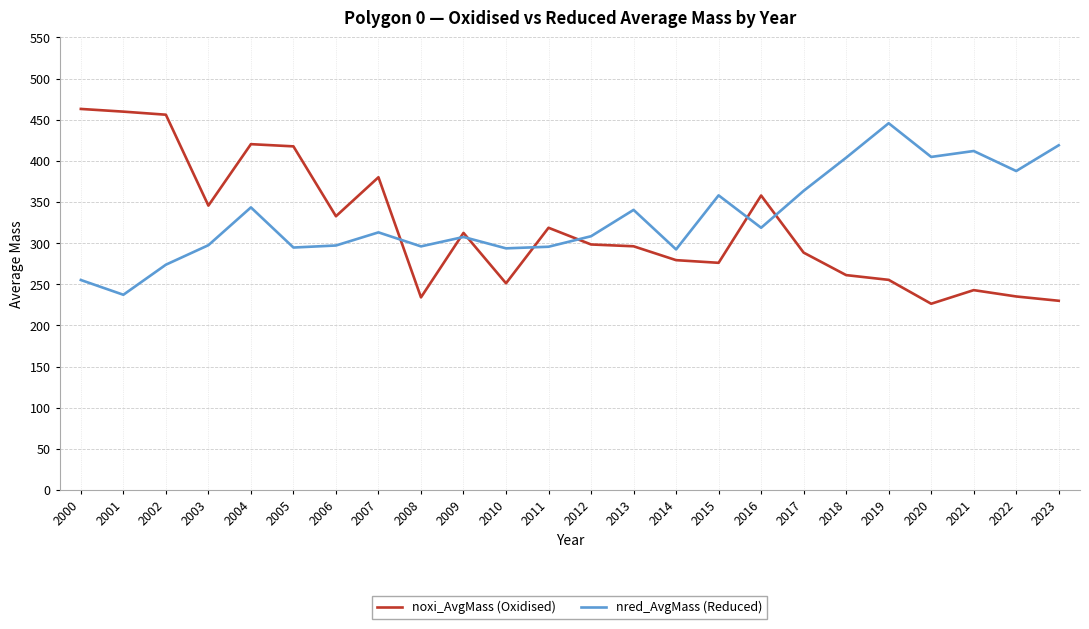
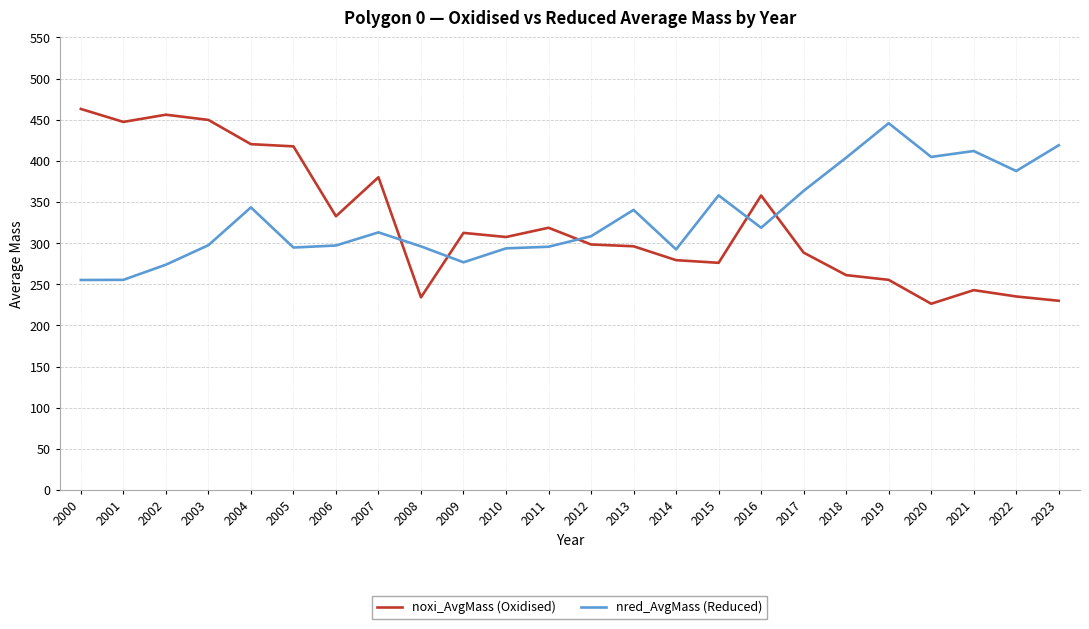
noxi_AvgMass (Oxidised), 2001: 460 -> 450
nred_AvgMass (Reduced), 2001: 240 -> 260
noxi_AvgMass (Oxidised), 2003: 350 -> 450
nred_AvgMass (Reduced), 2009: 310 -> 280
noxi_AvgMass (Oxidised), 2010: 250 -> 310
